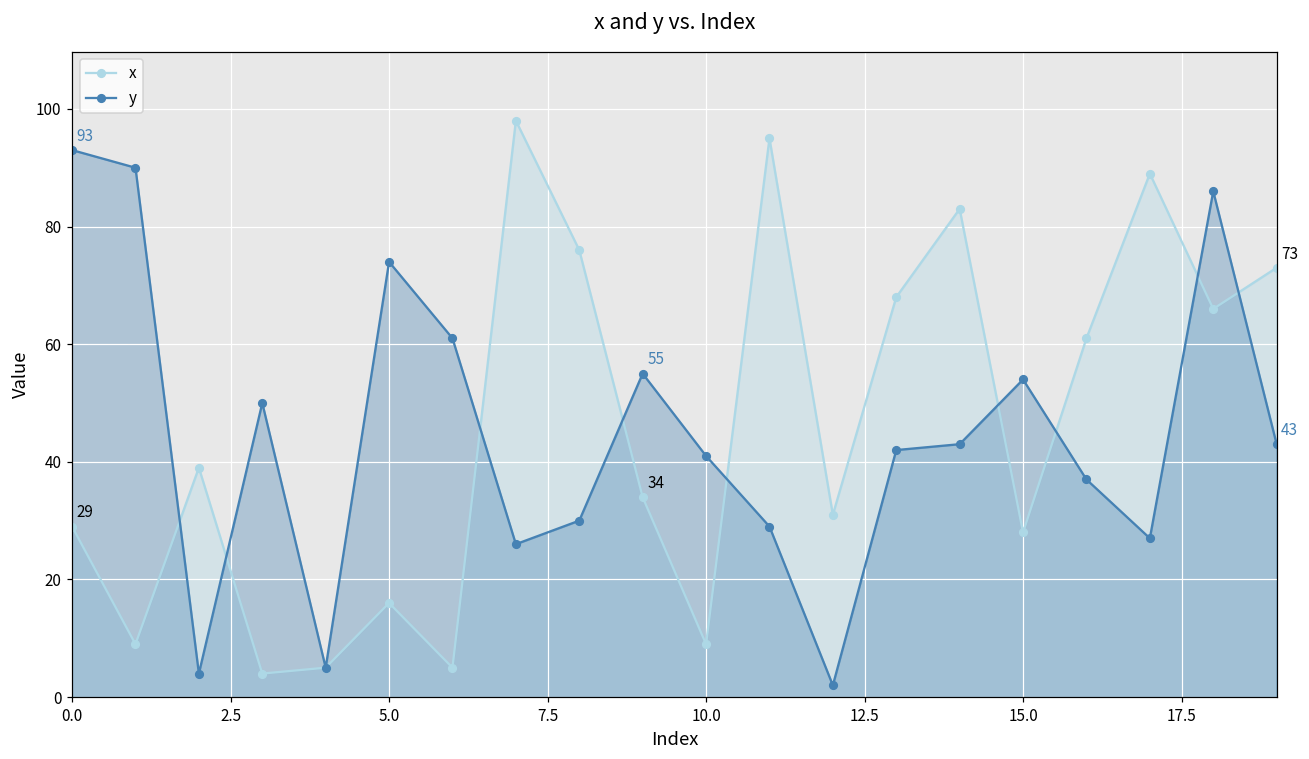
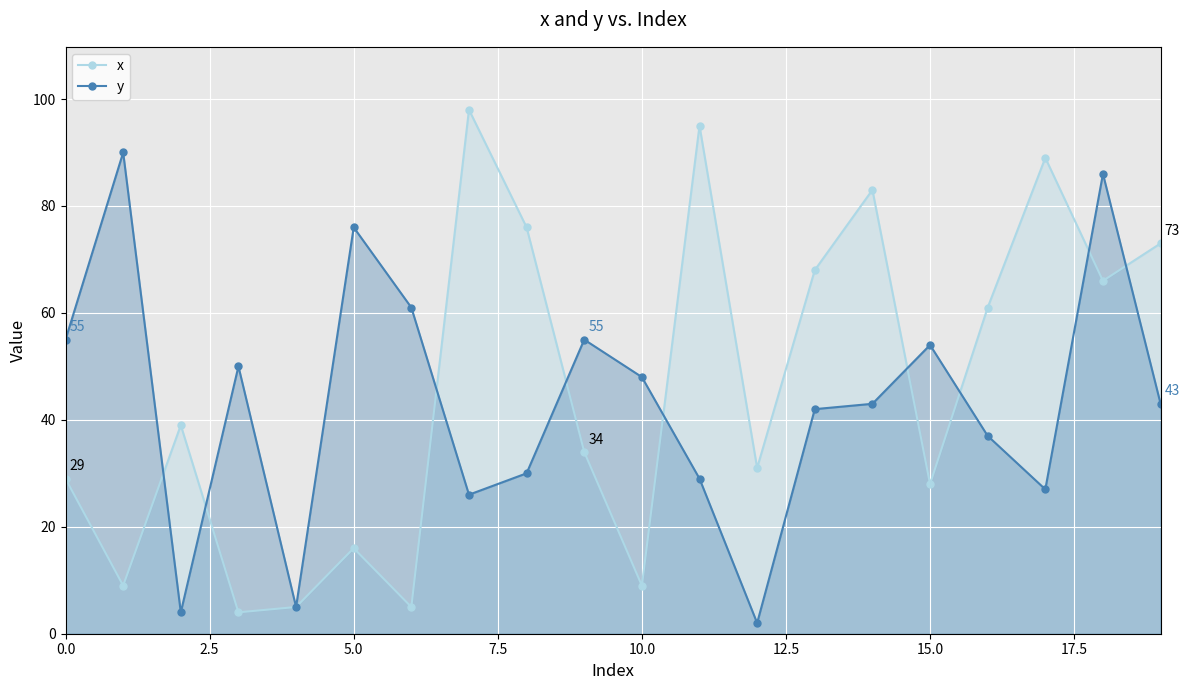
y, 0.0: 93 -> 55
y, 5.0: 74 -> 76
y, 10.0: 41 -> 48
